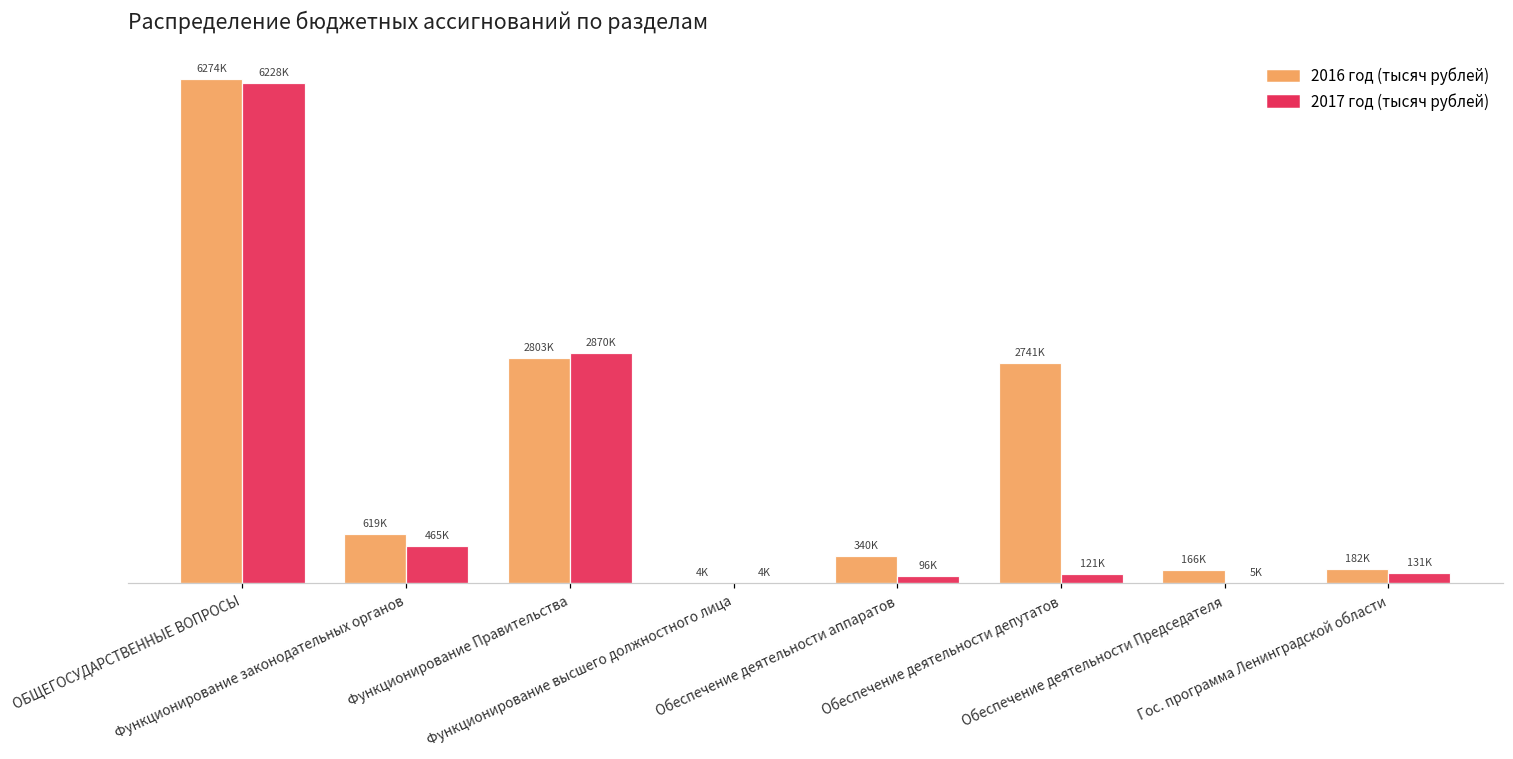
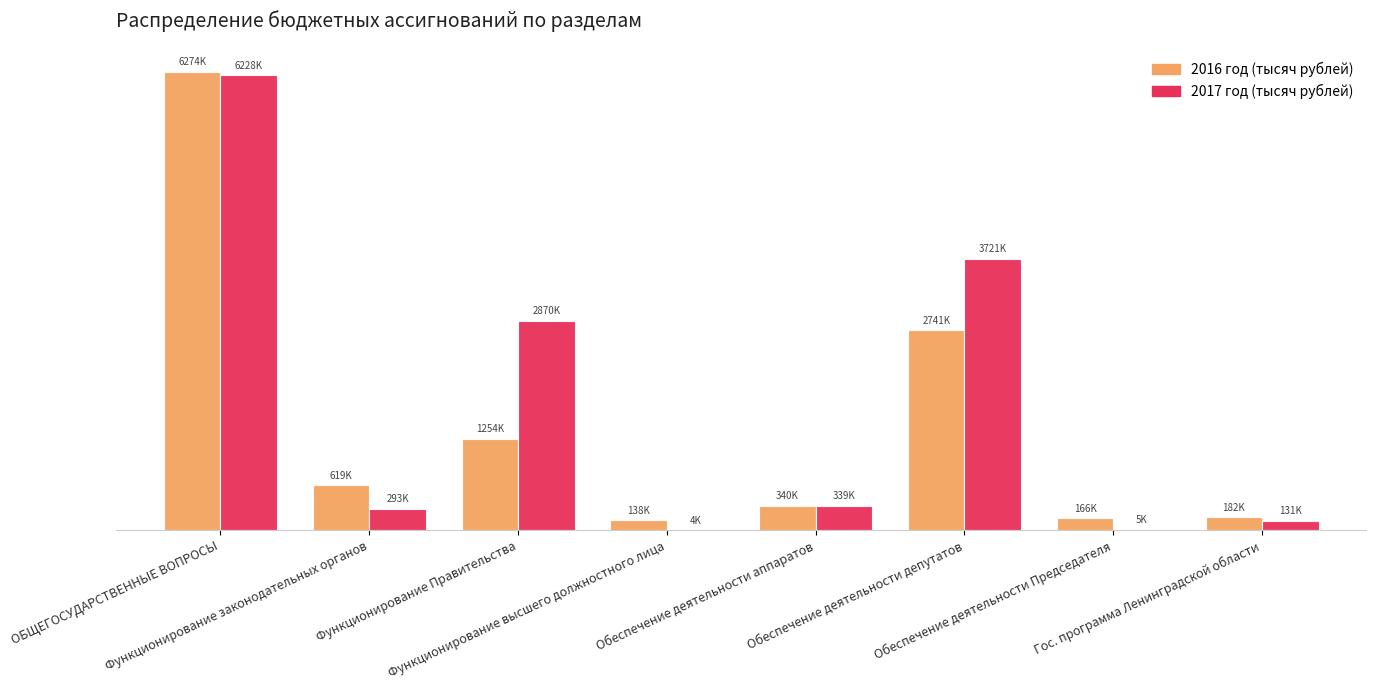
2017 год (тысяч рублей), Функционирование законодательных органов: 465K -> 293K
2016 год (тысяч рублей), Функционирование Правительства: 2803K -> 1254K
2016 год (тысяч рублей), Функционирование высшего должностного лица: 4K -> 138K
2017 год (тысяч рублей), Обеспечение деятельности аппаратов: 96K -> 339K
2017 год (тысяч рублей), Обеспечение деятельности депутатов: 121K -> 3721K
